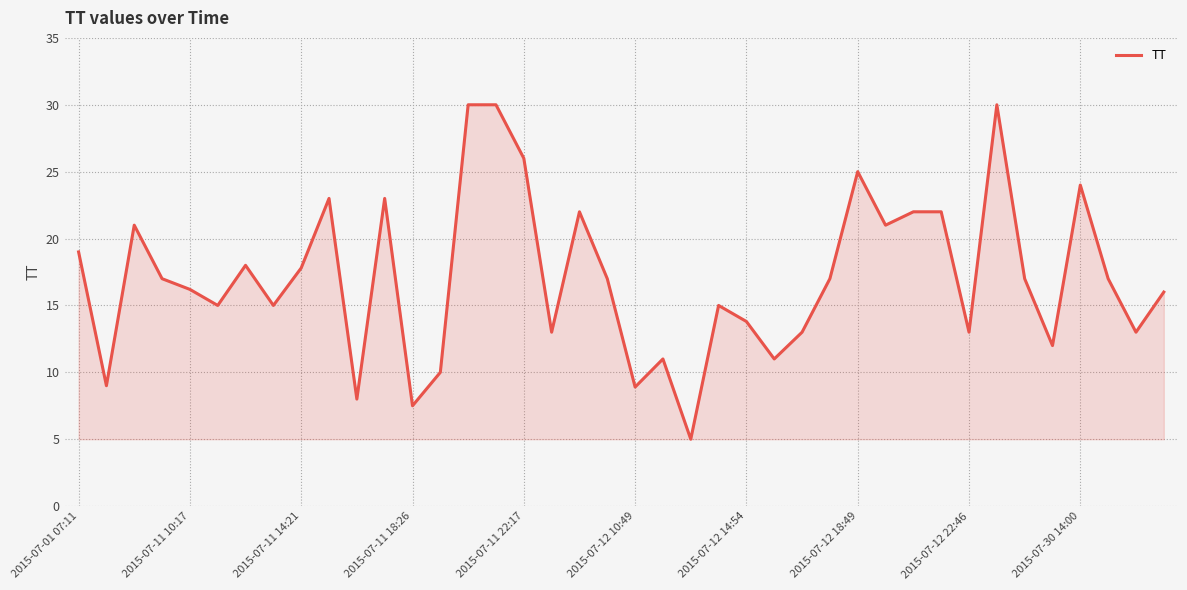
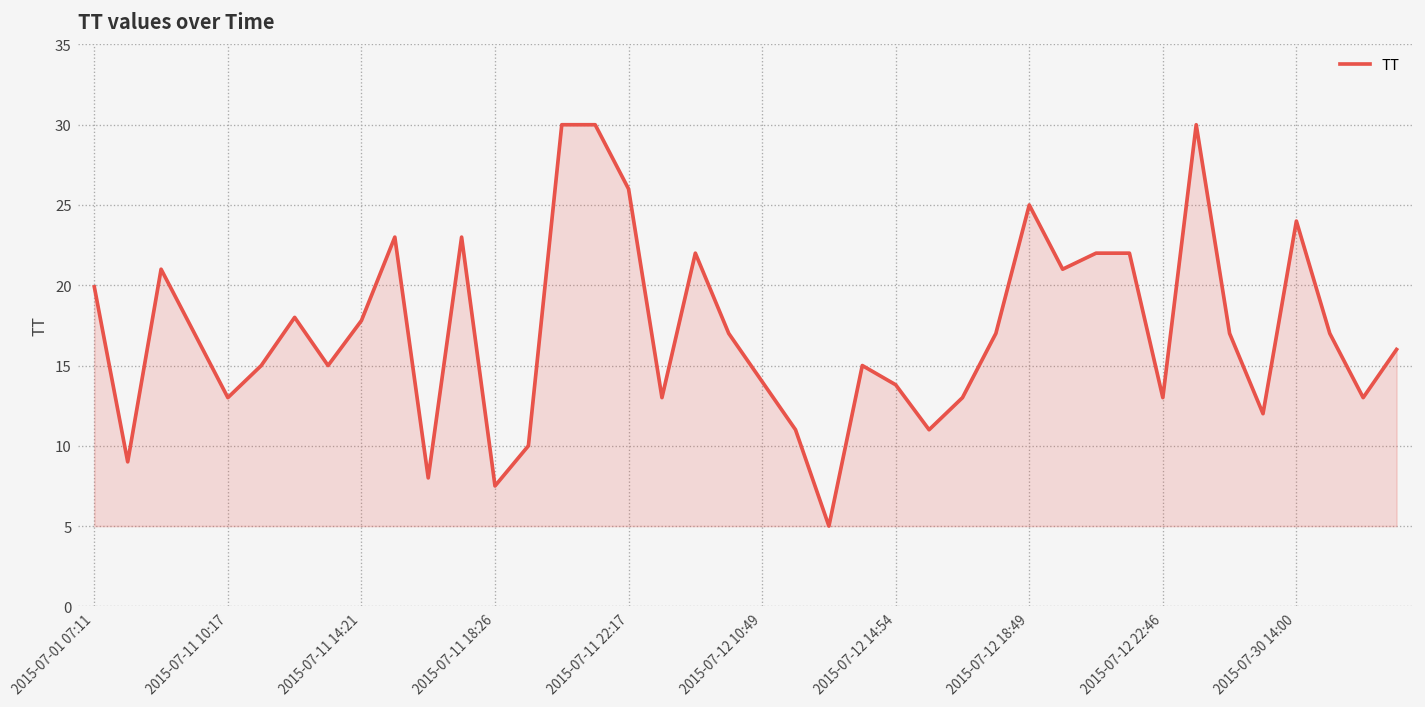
2015-07-01 07:11: 19.0 -> 19.9
2015-07-11 10:17: 16.2 -> 13.0
2015-07-12 10:49: 8.9 -> 14.0
